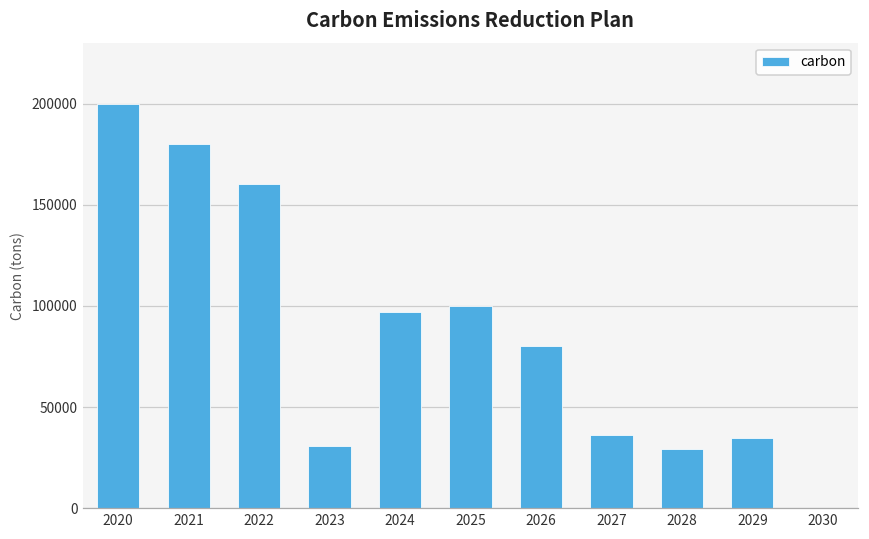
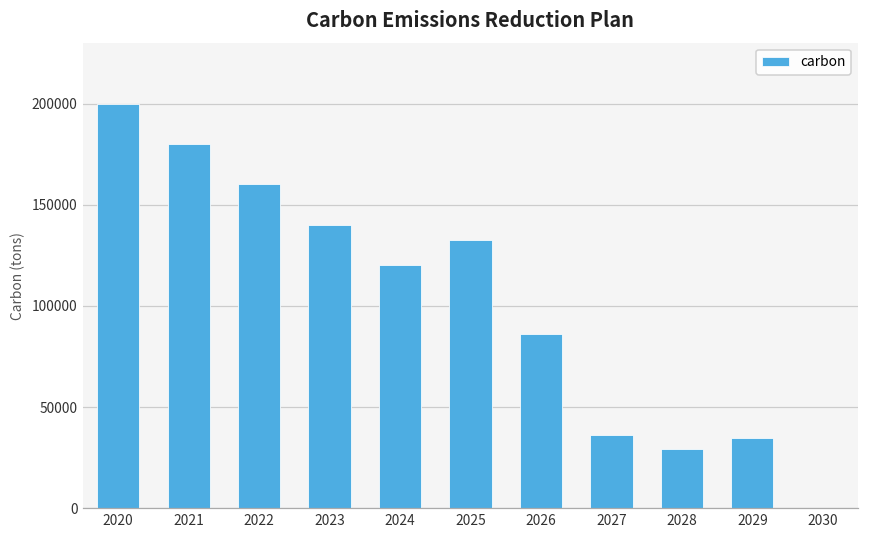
2023: 31000 -> 140000
2024: 97000 -> 120000
2025: 100000 -> 133000
2026: 80000 -> 86000
